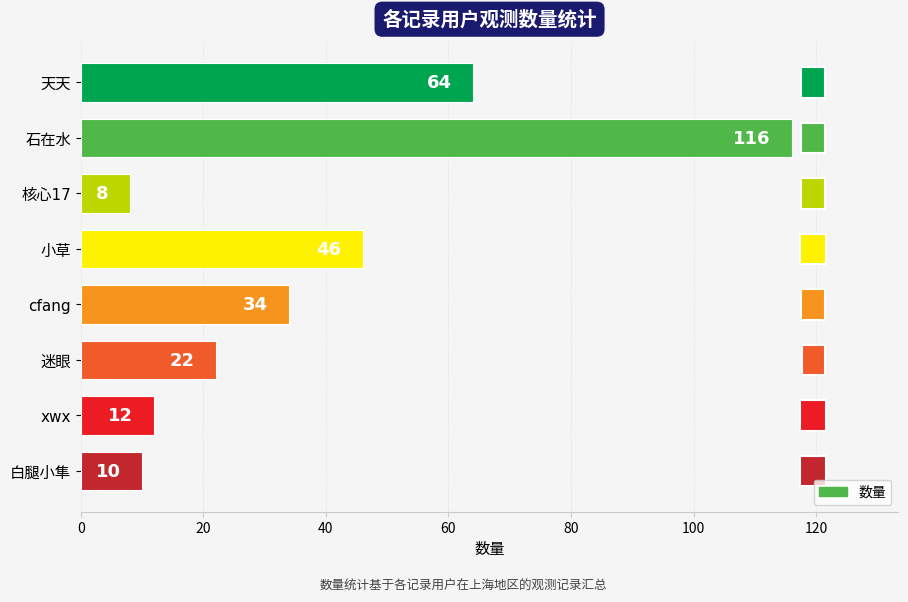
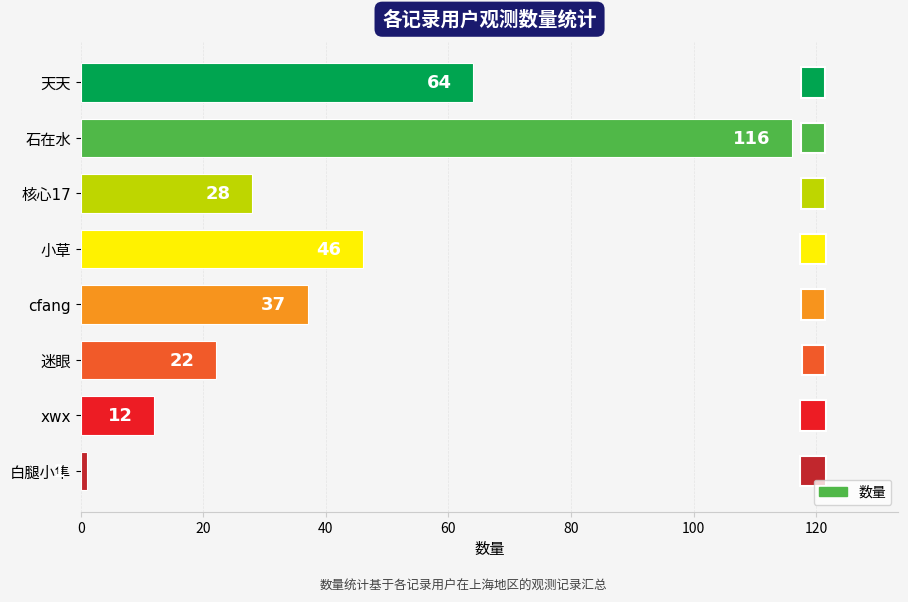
核心17: 8 -> 28
cfang: 34 -> 37
白腿小隼: 10 -> 1
